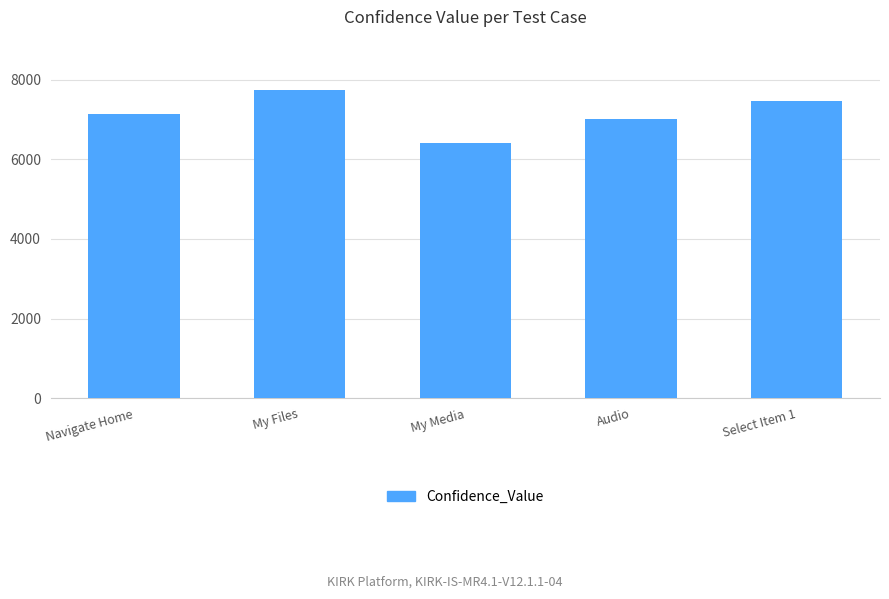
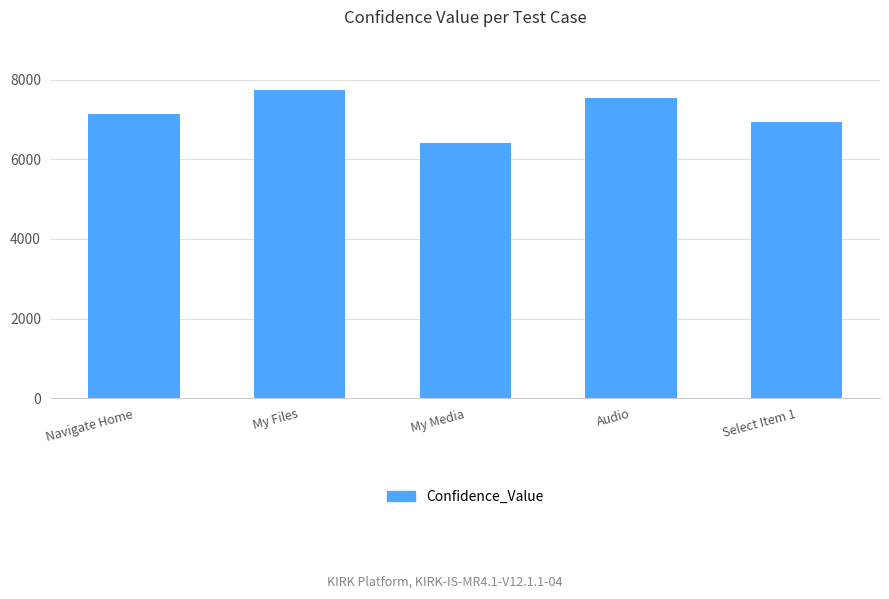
Audio: 7000 -> 7500
Select Item 1: 7500 -> 6900
